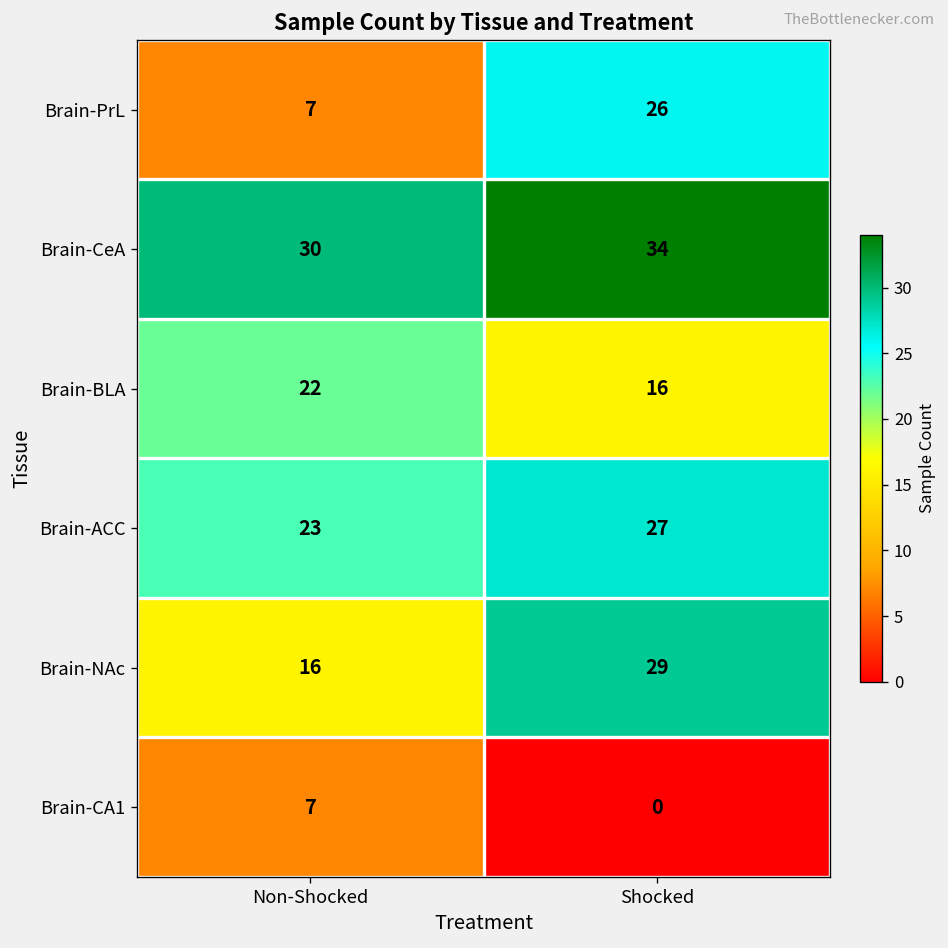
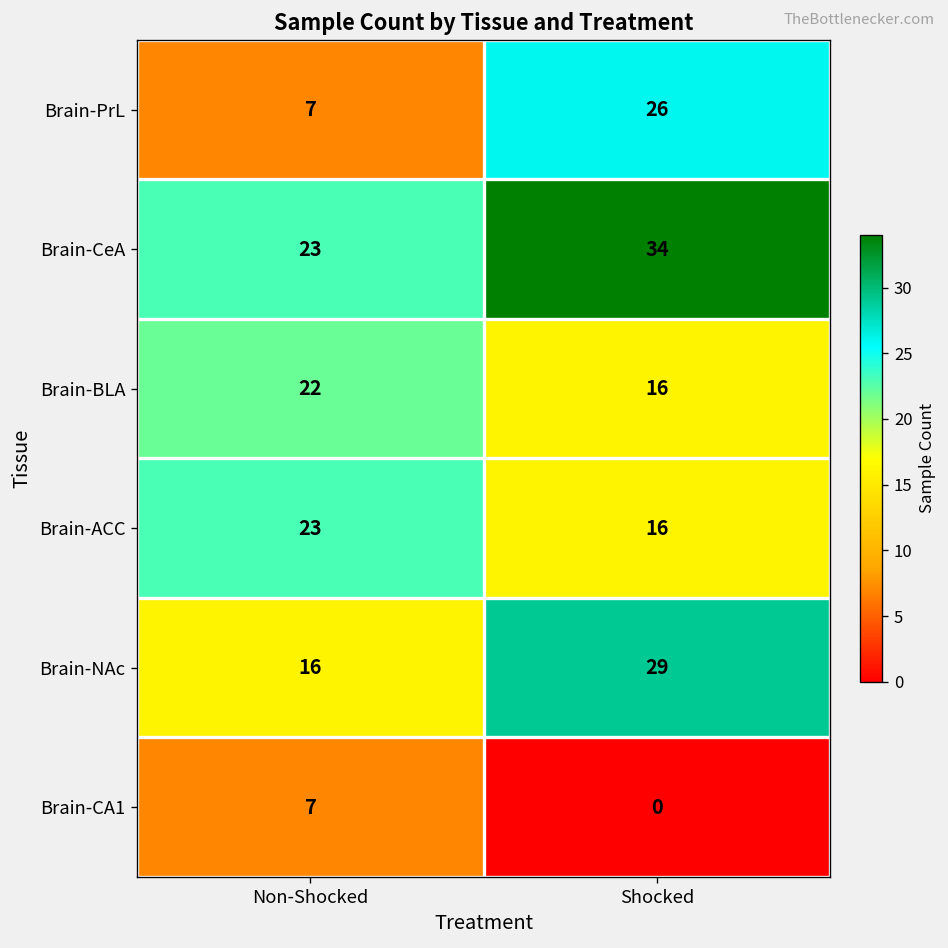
Brain-CeA, Non-Shocked: 30 -> 23
Brain-ACC, Shocked: 27 -> 16
